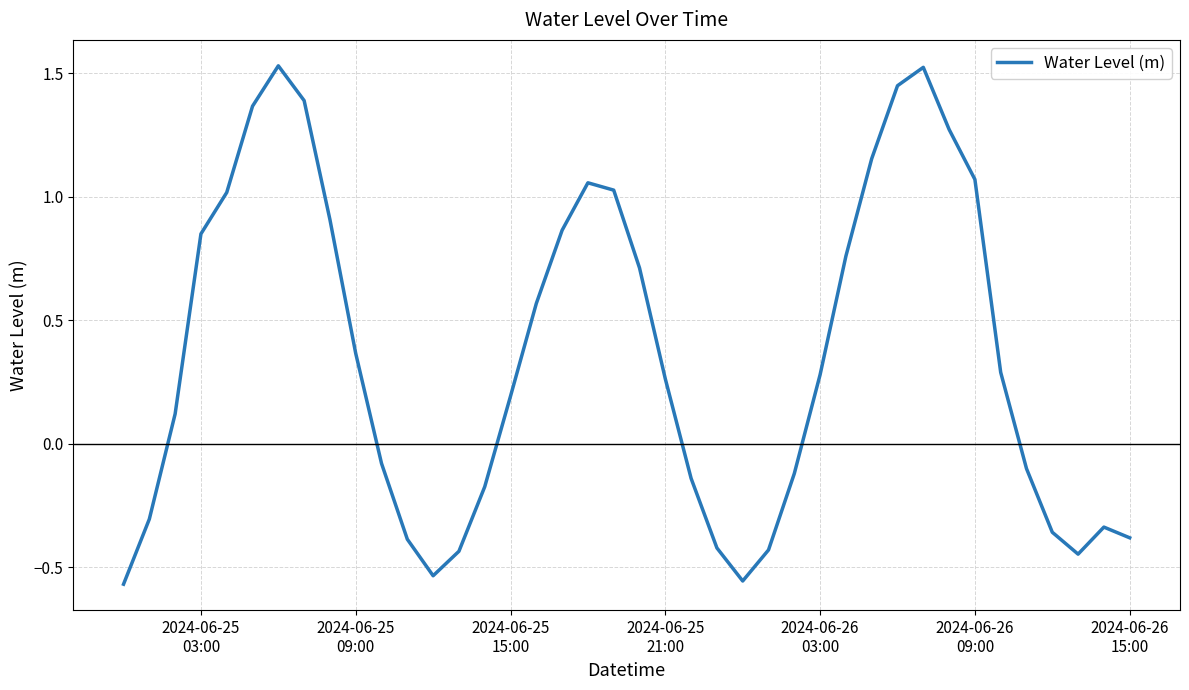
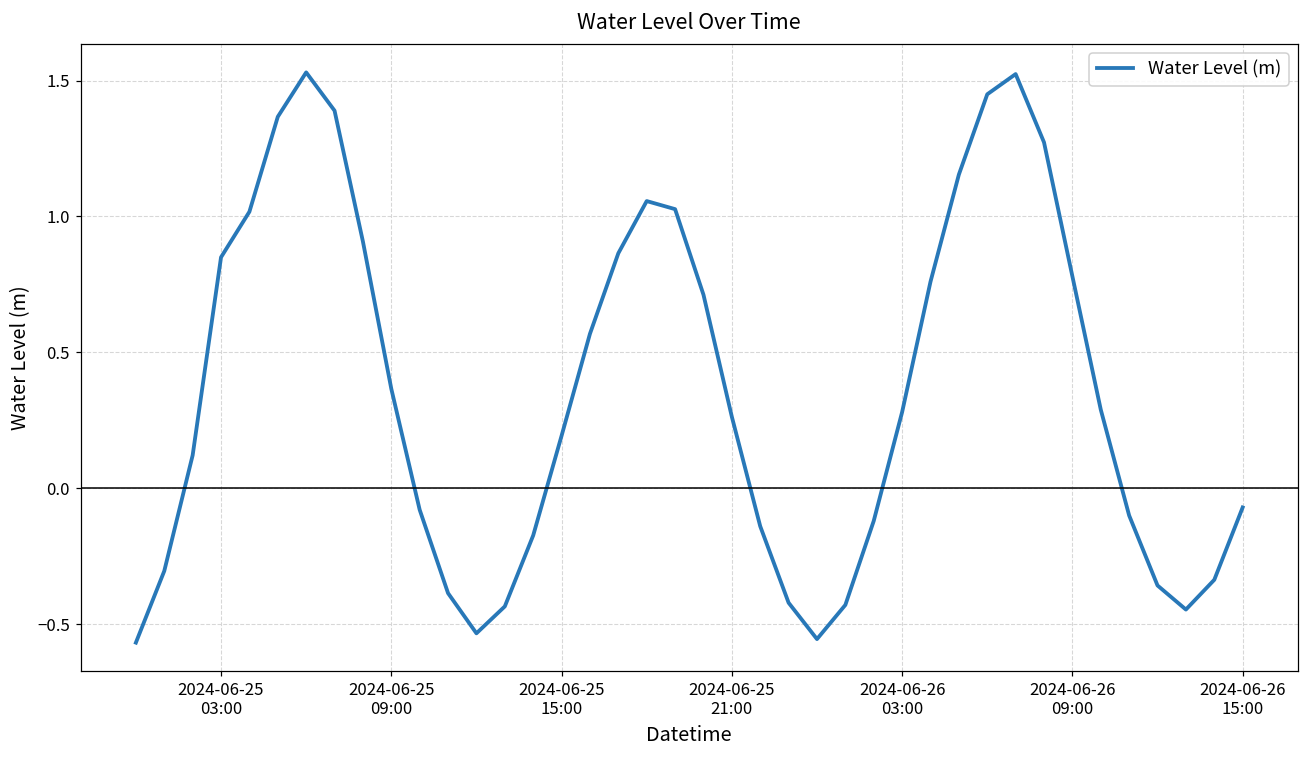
2024-06-26 09:00: 1.07 -> 0.78
2024-06-26 15:00: -0.38 -> -0.07
